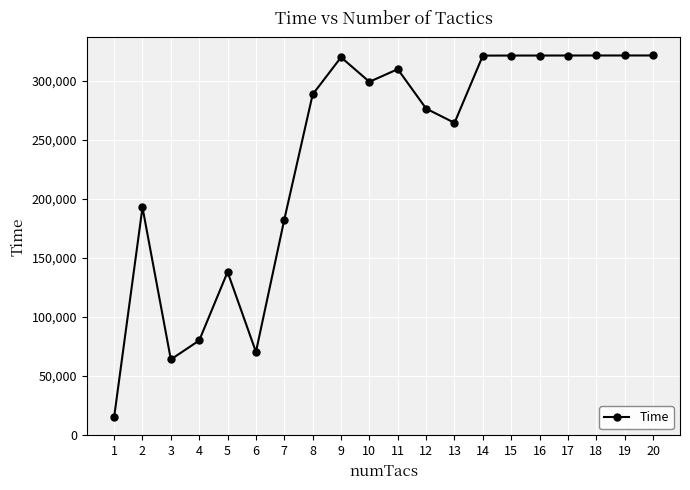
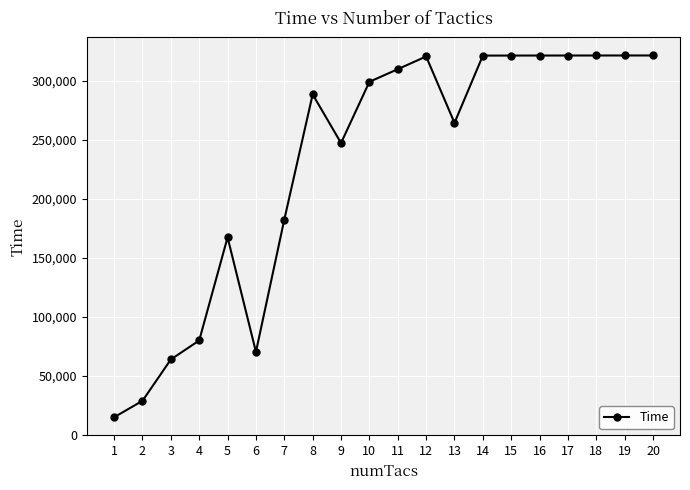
2: 193,000 -> 29,000
5: 138,000 -> 168,000
9: 320,000 -> 247,000
12: 277,000 -> 321,000
